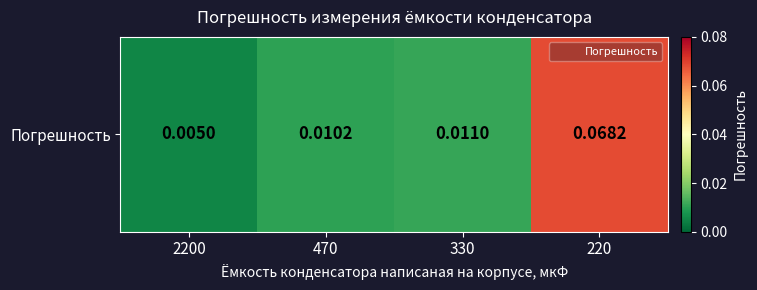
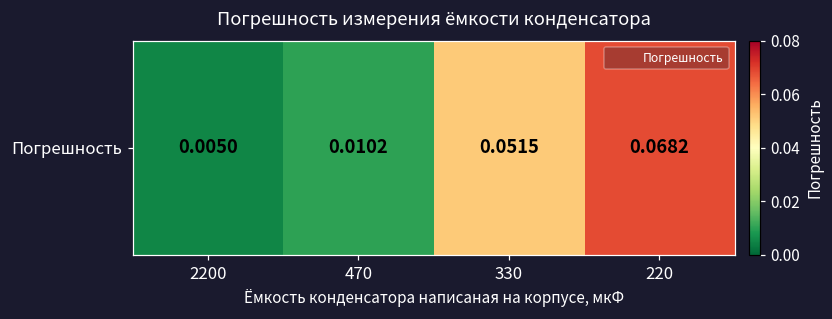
Погрешность, 330: 0.0110 -> 0.0515
